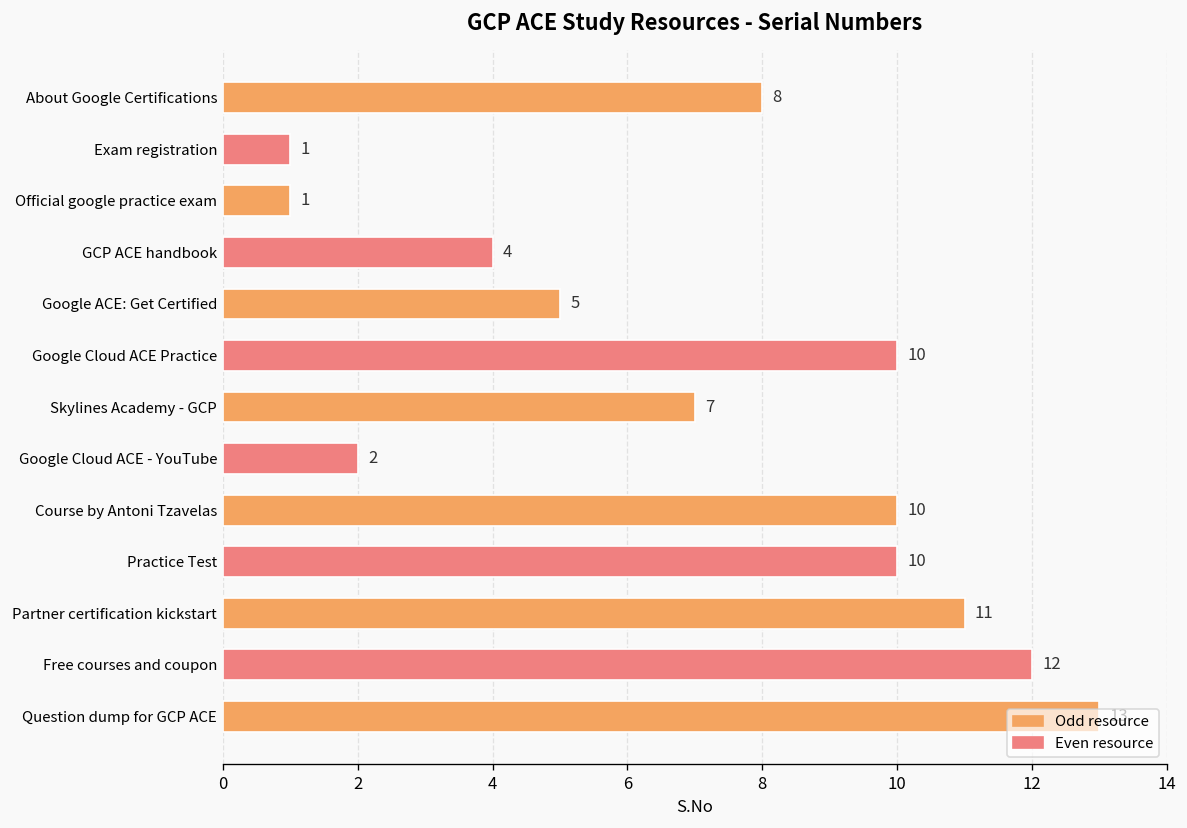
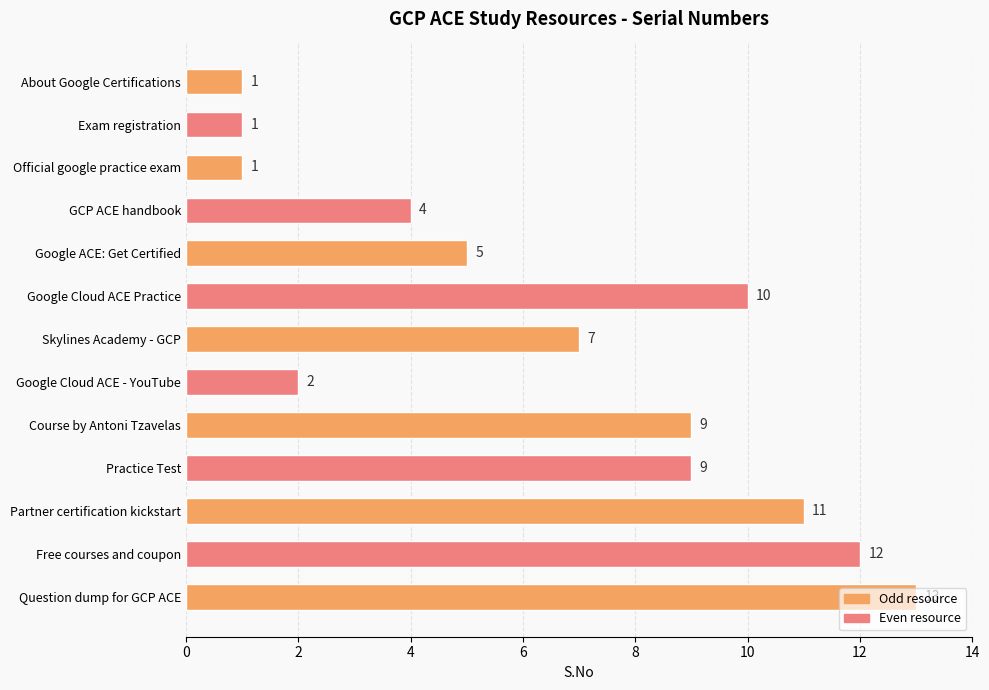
About Google Certifications: 8 -> 1
Course by Antoni Tzavelas: 10 -> 9
Practice Test: 10 -> 9
